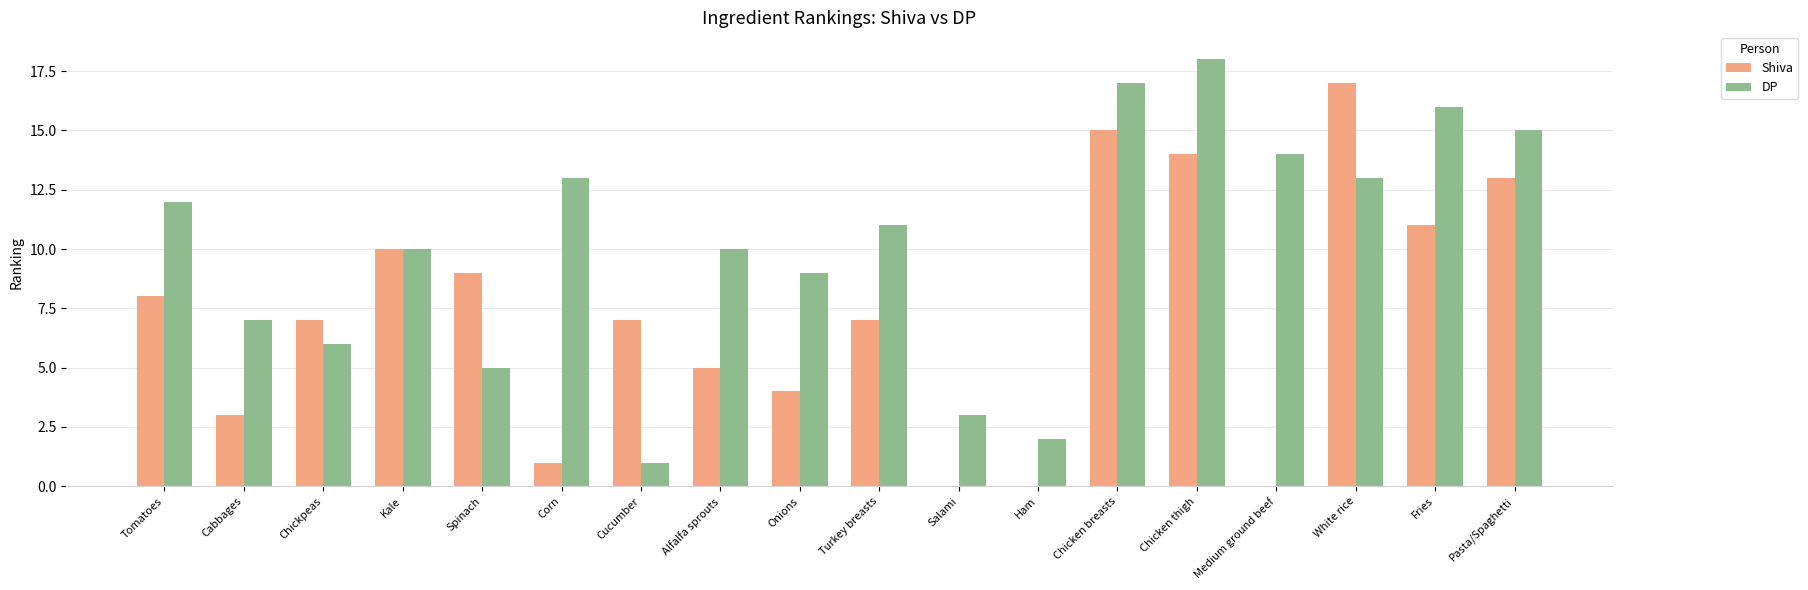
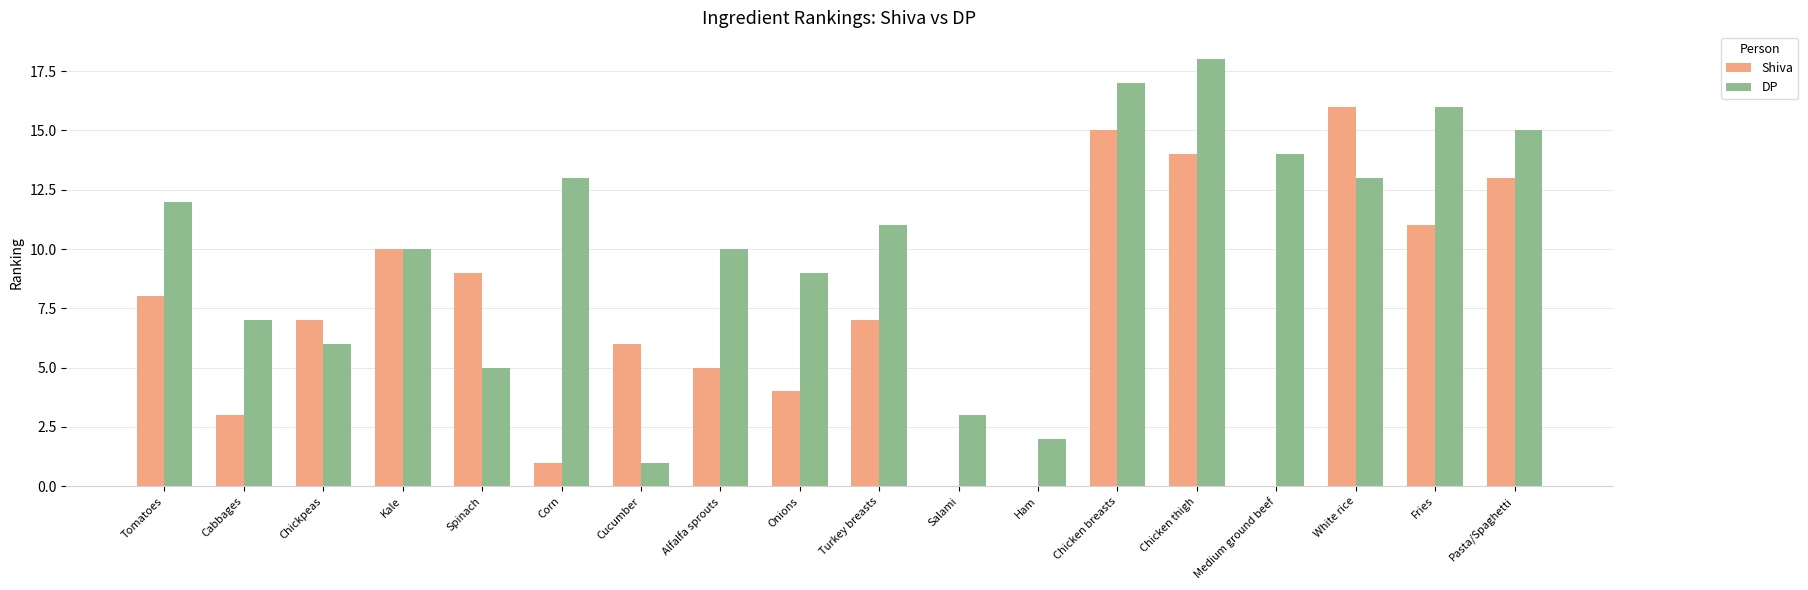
Shiva, Cucumber: 7 -> 6
Shiva, White rice: 17 -> 16
